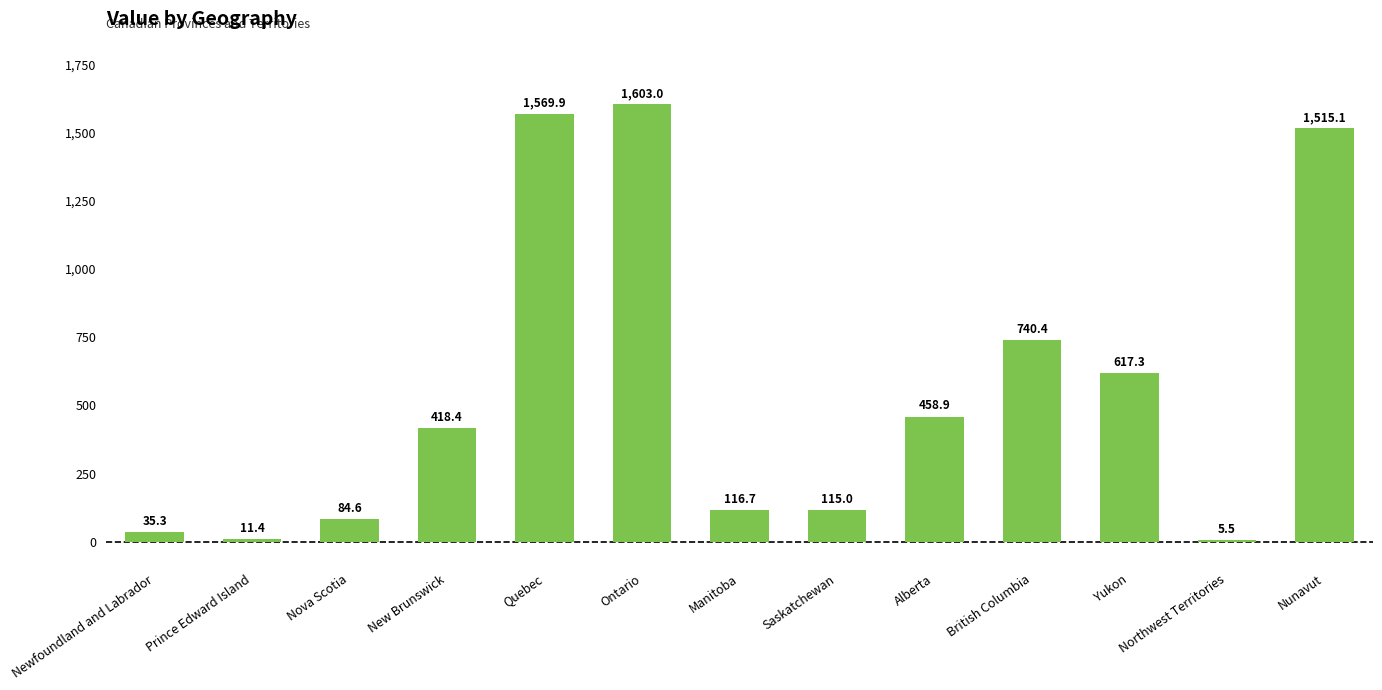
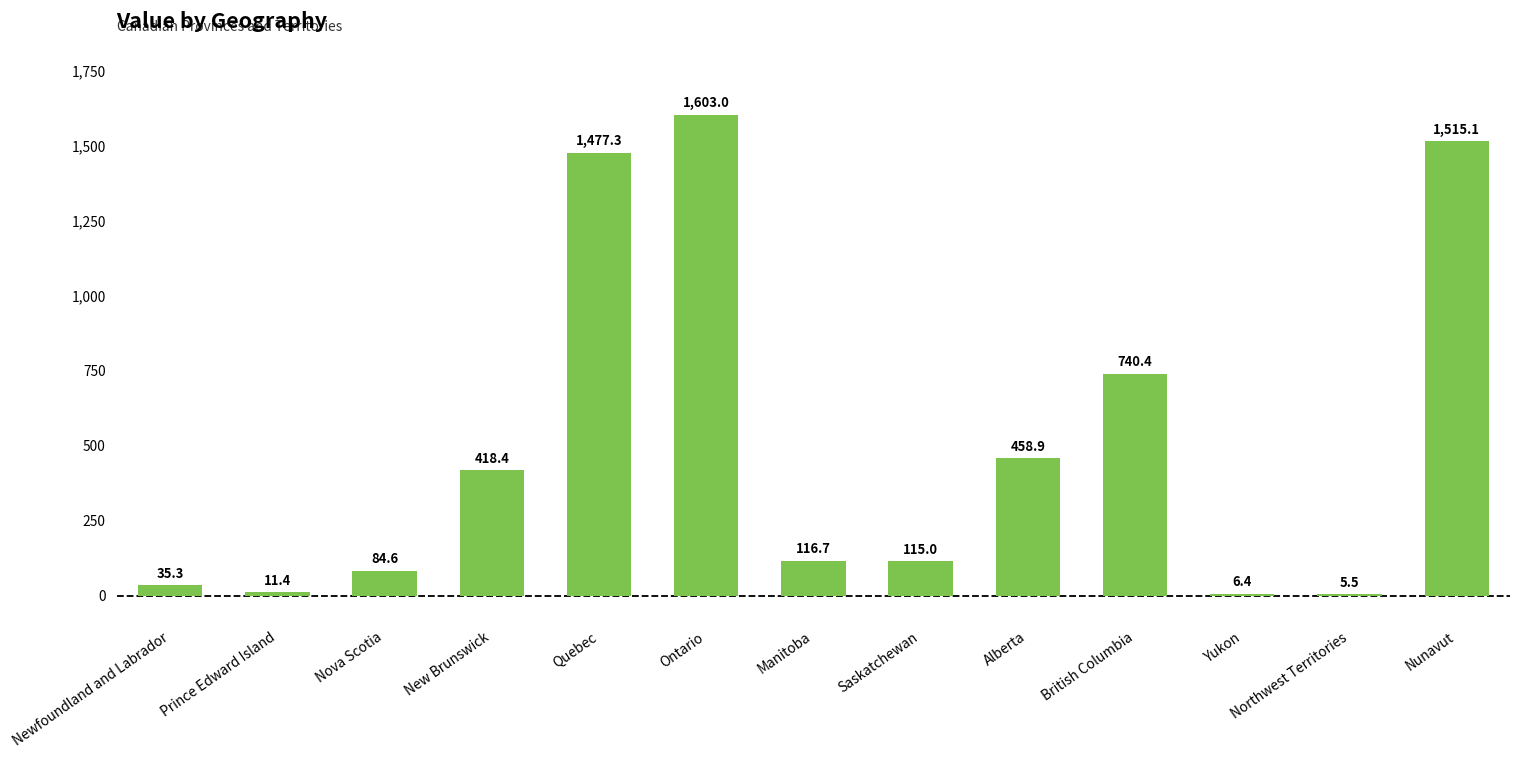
Quebec: 1,569.9 -> 1,477.3
Yukon: 617.3 -> 6.4
